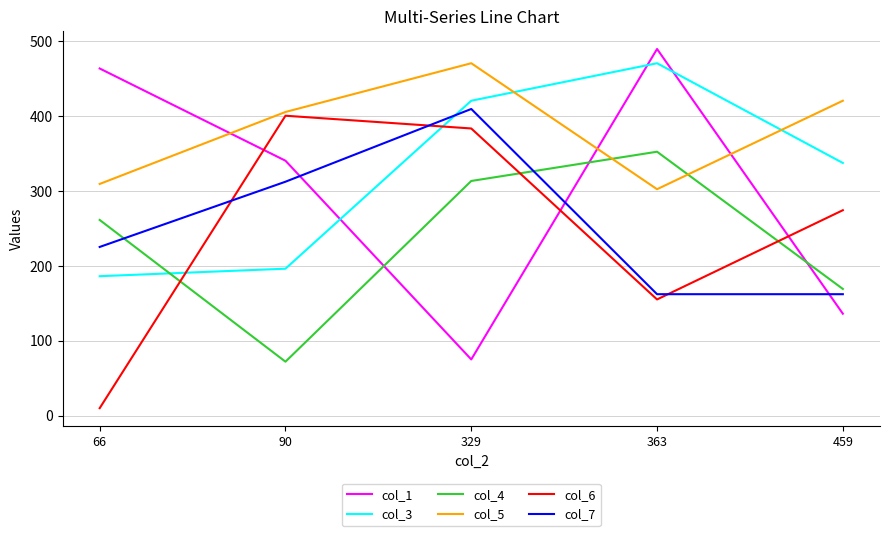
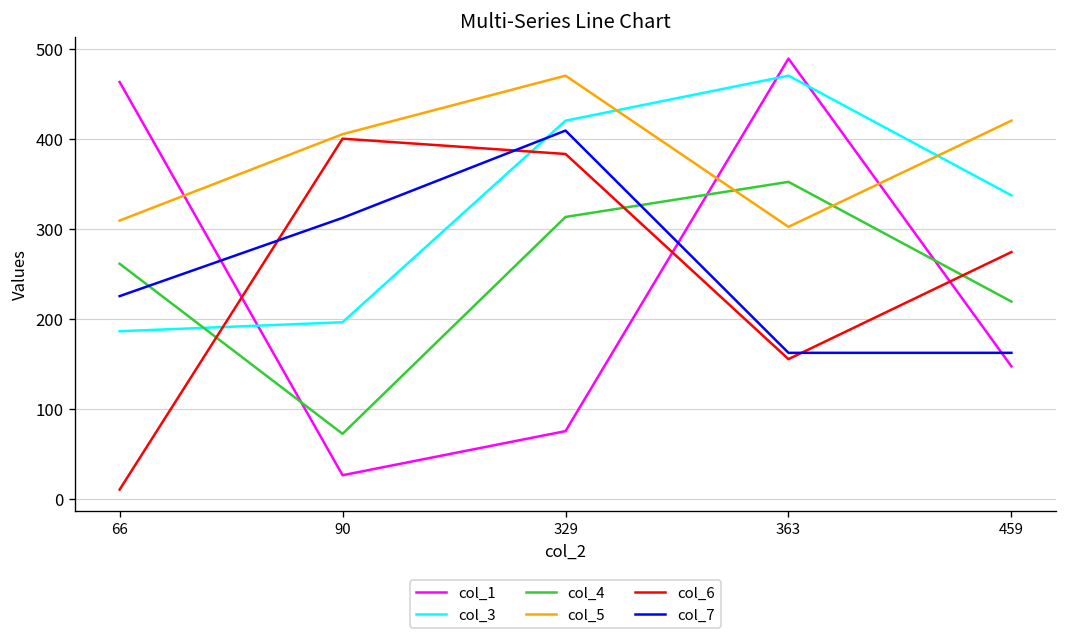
col_1, 90: 340 -> 30
col_1, 459: 140 -> 150
col_4, 459: 170 -> 220
